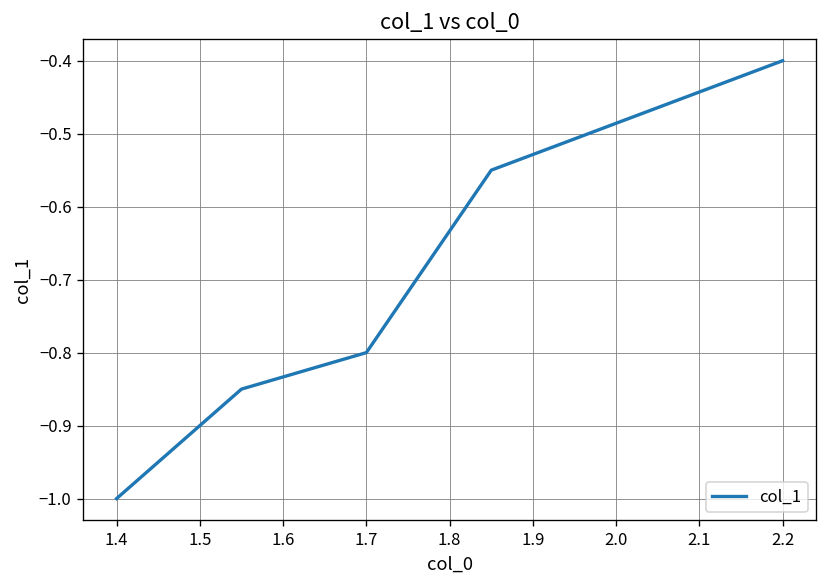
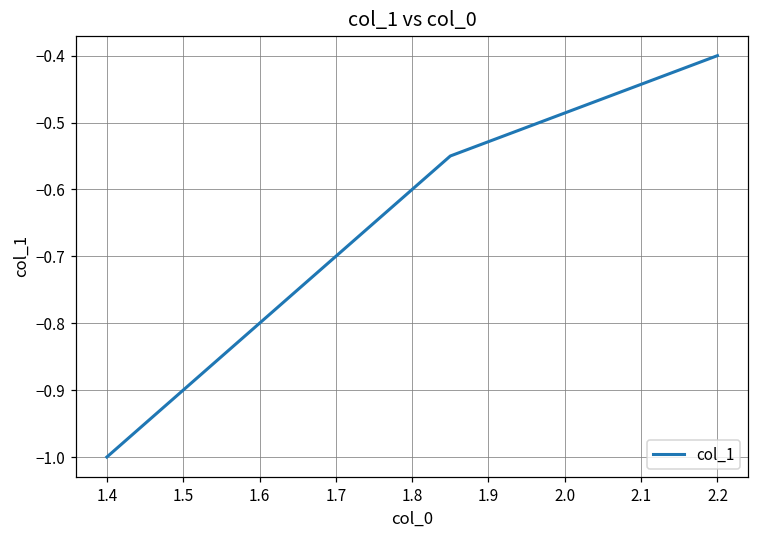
1.7: -0.8 -> -0.7
